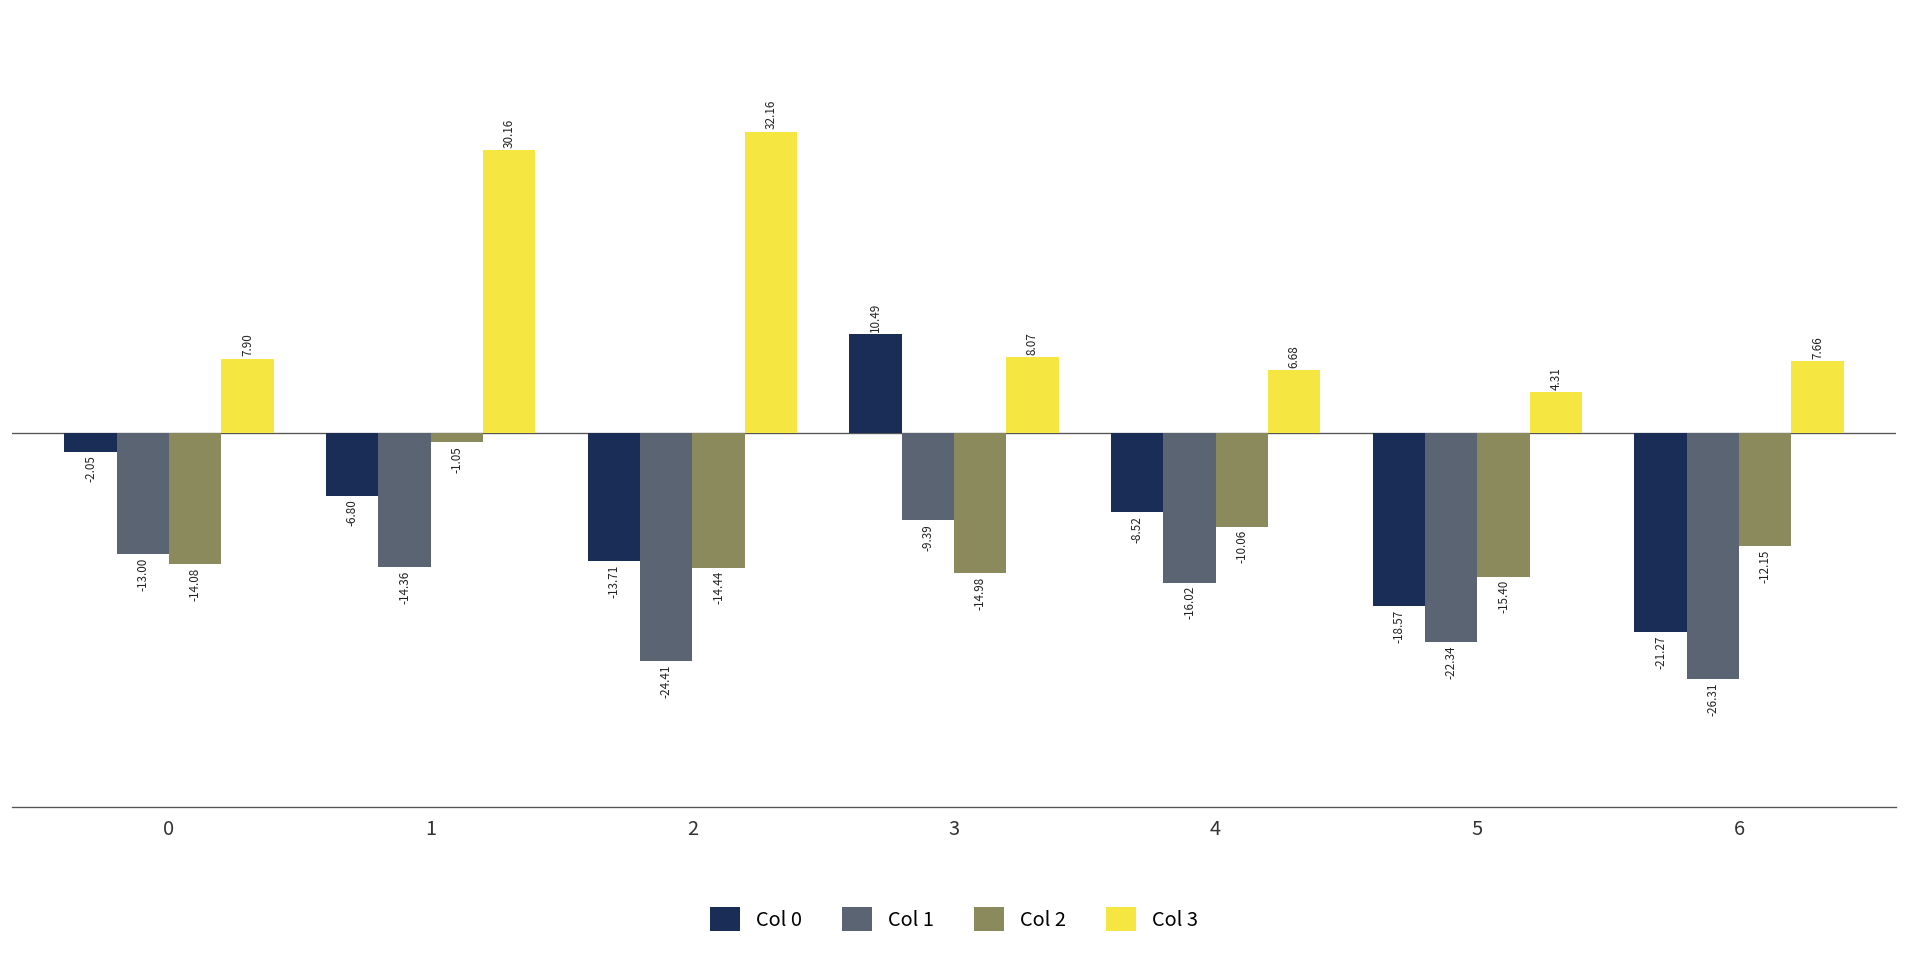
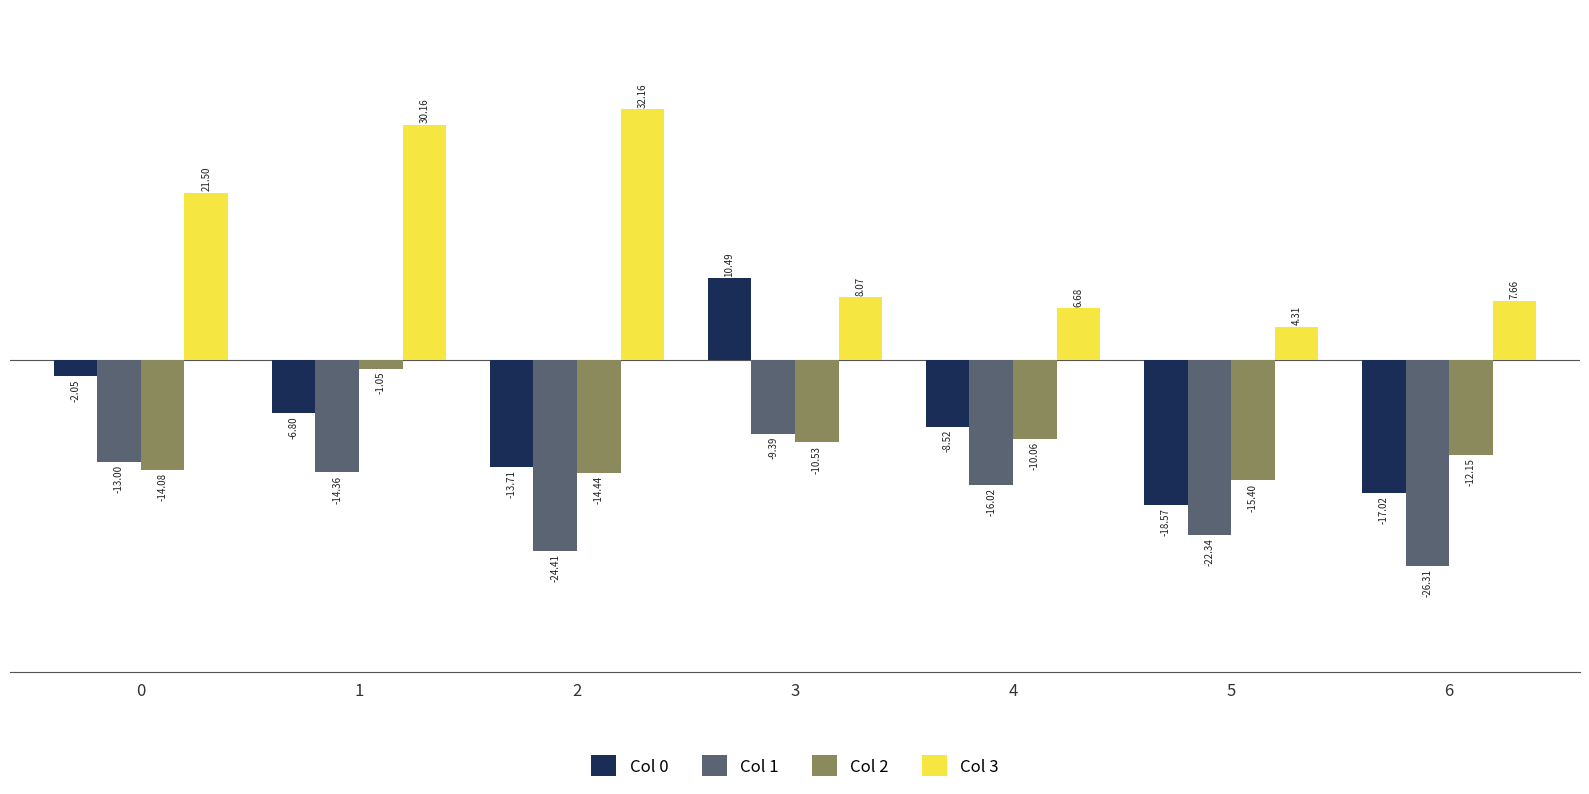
Col 3, 0: 7.90 -> 21.50
Col 2, 3: -14.98 -> -10.53
Col 0, 6: -21.27 -> -17.02
